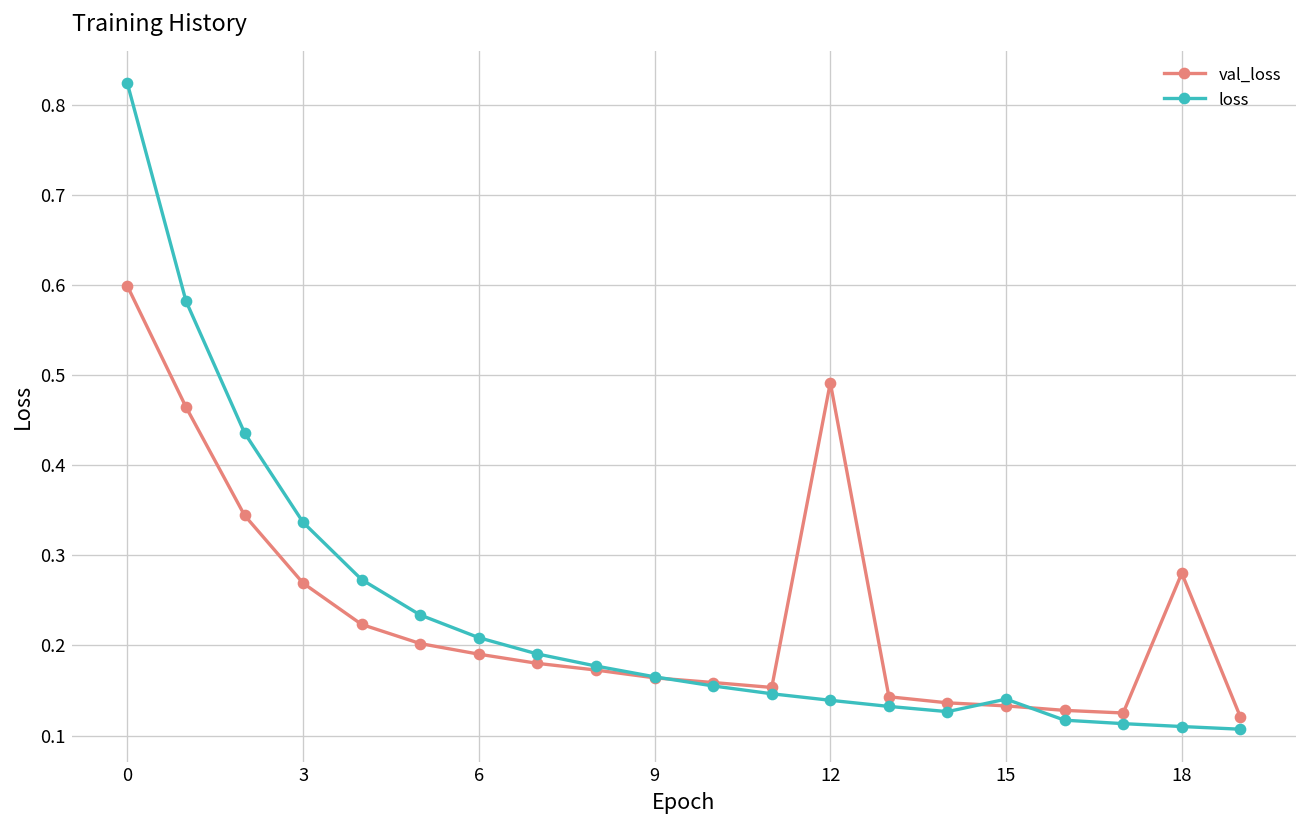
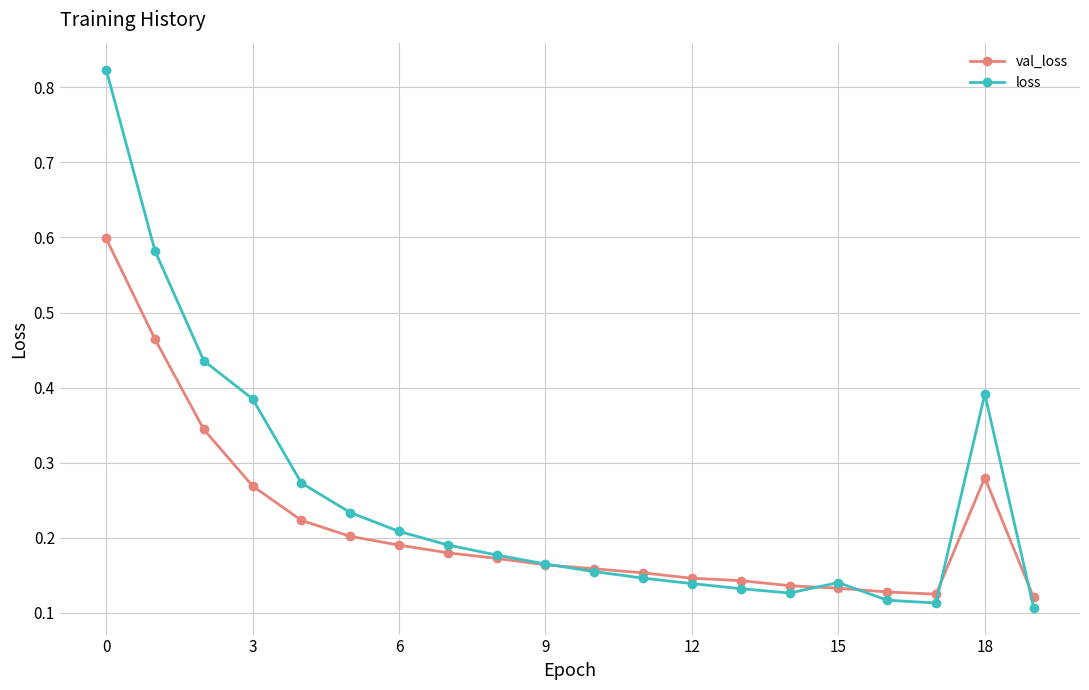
loss, 3: 0.34 -> 0.38
val_loss, 12: 0.49 -> 0.15
loss, 18: 0.11 -> 0.39
